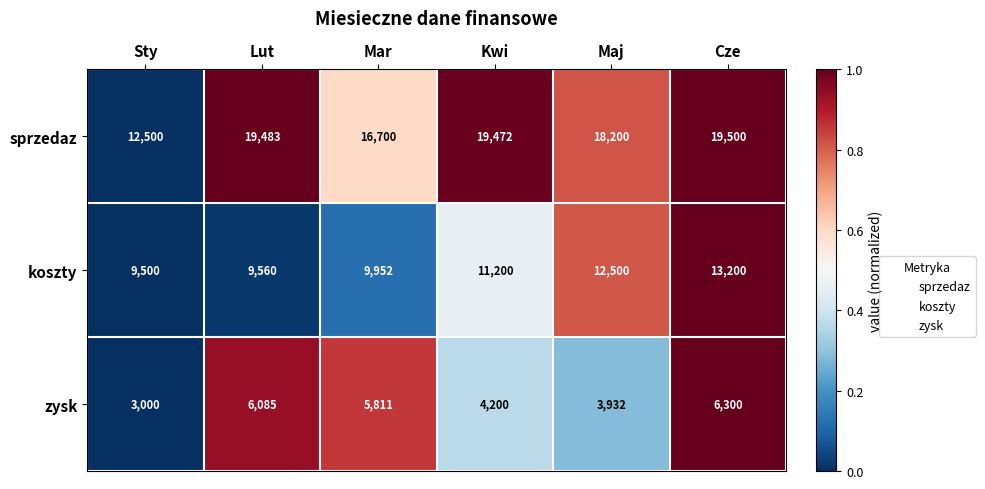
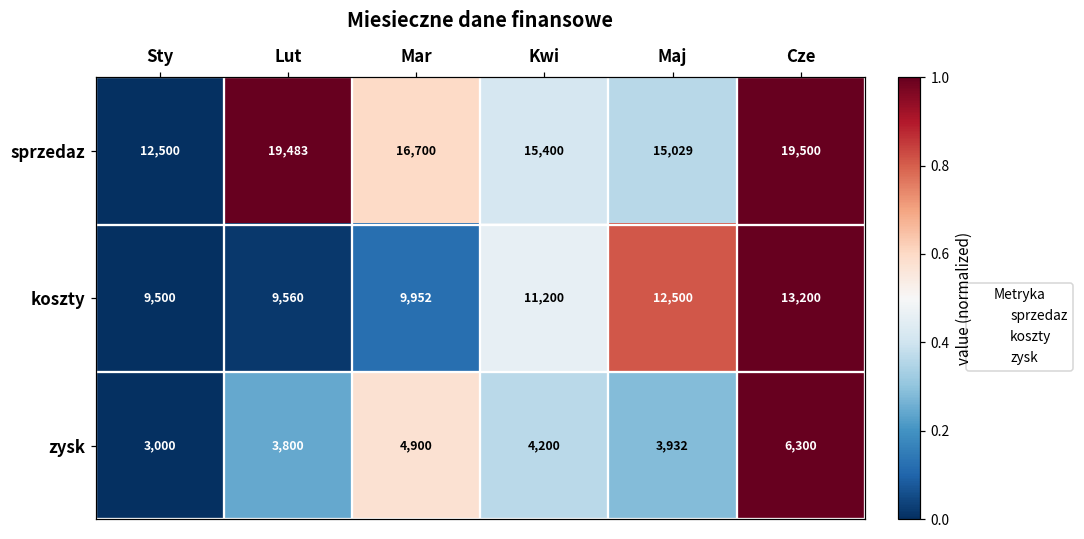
sprzedaz, Kwi: 19,472 -> 15,400
sprzedaz, Maj: 18,200 -> 15,029
zysk, Lut: 6,085 -> 3,800
zysk, Mar: 5,811 -> 4,900
